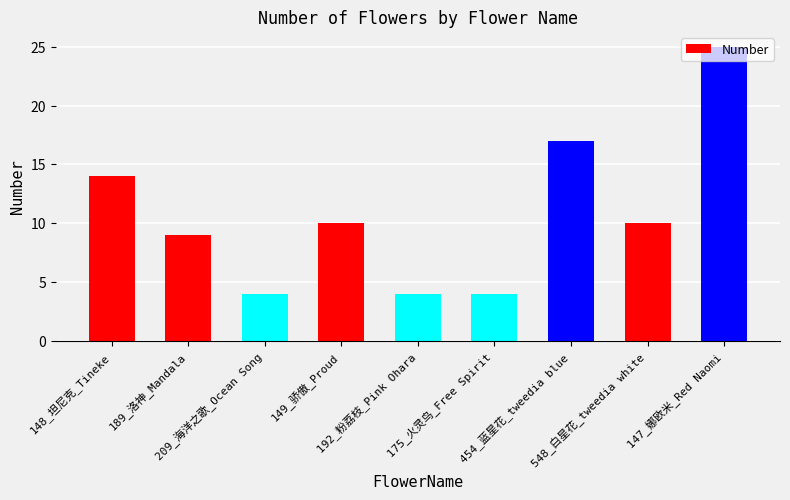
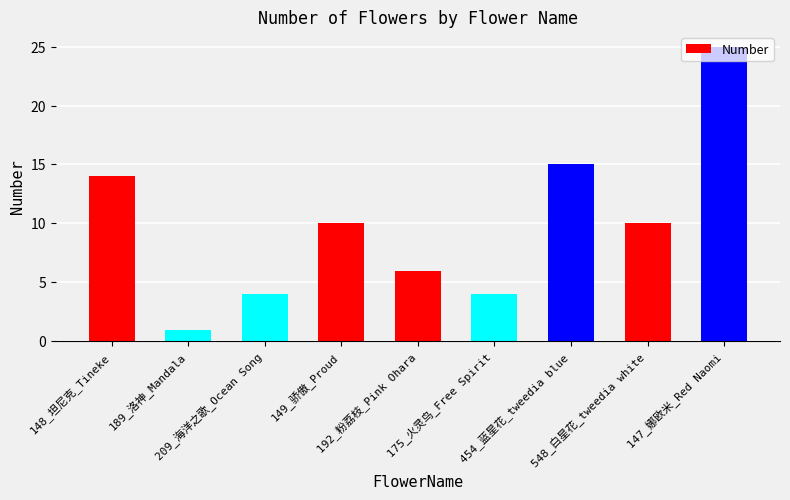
189_洛神_Mandala: 9 -> 1
192_粉荔枝_Pink Ohara: 4 -> 6
454_蓝星花_tweedia blue: 17 -> 15
